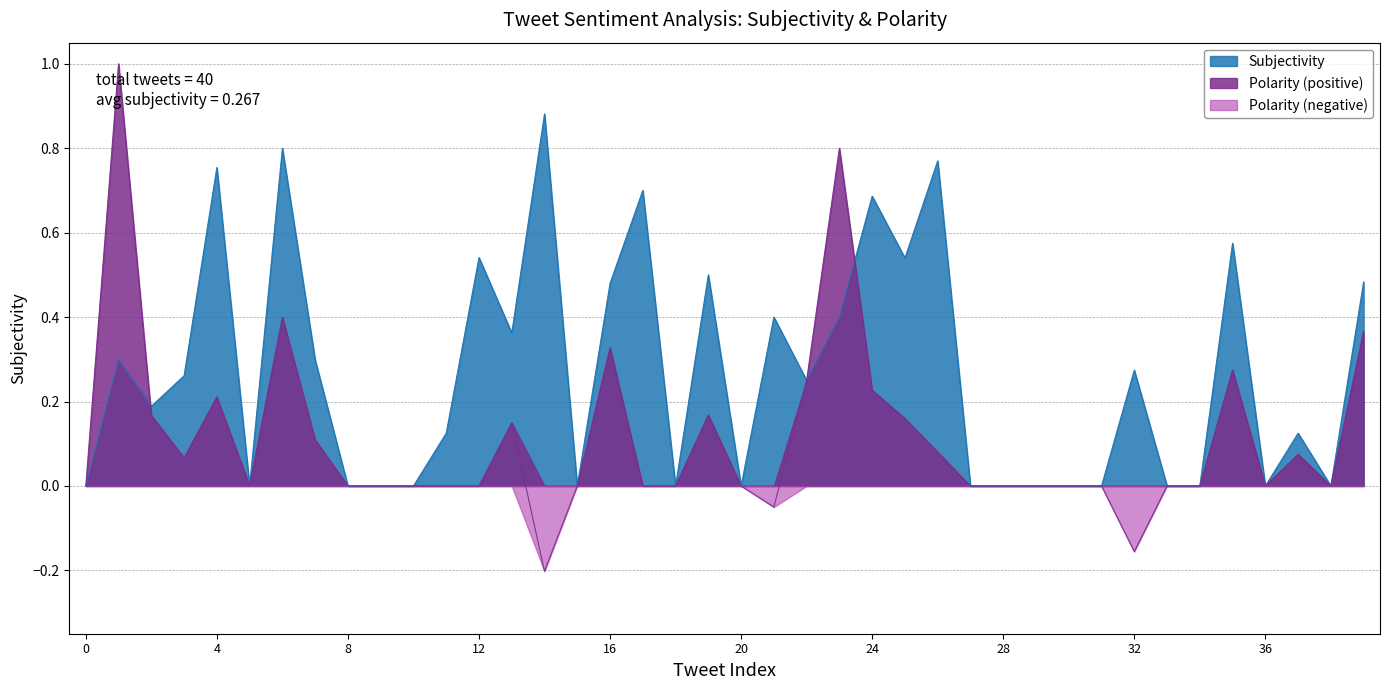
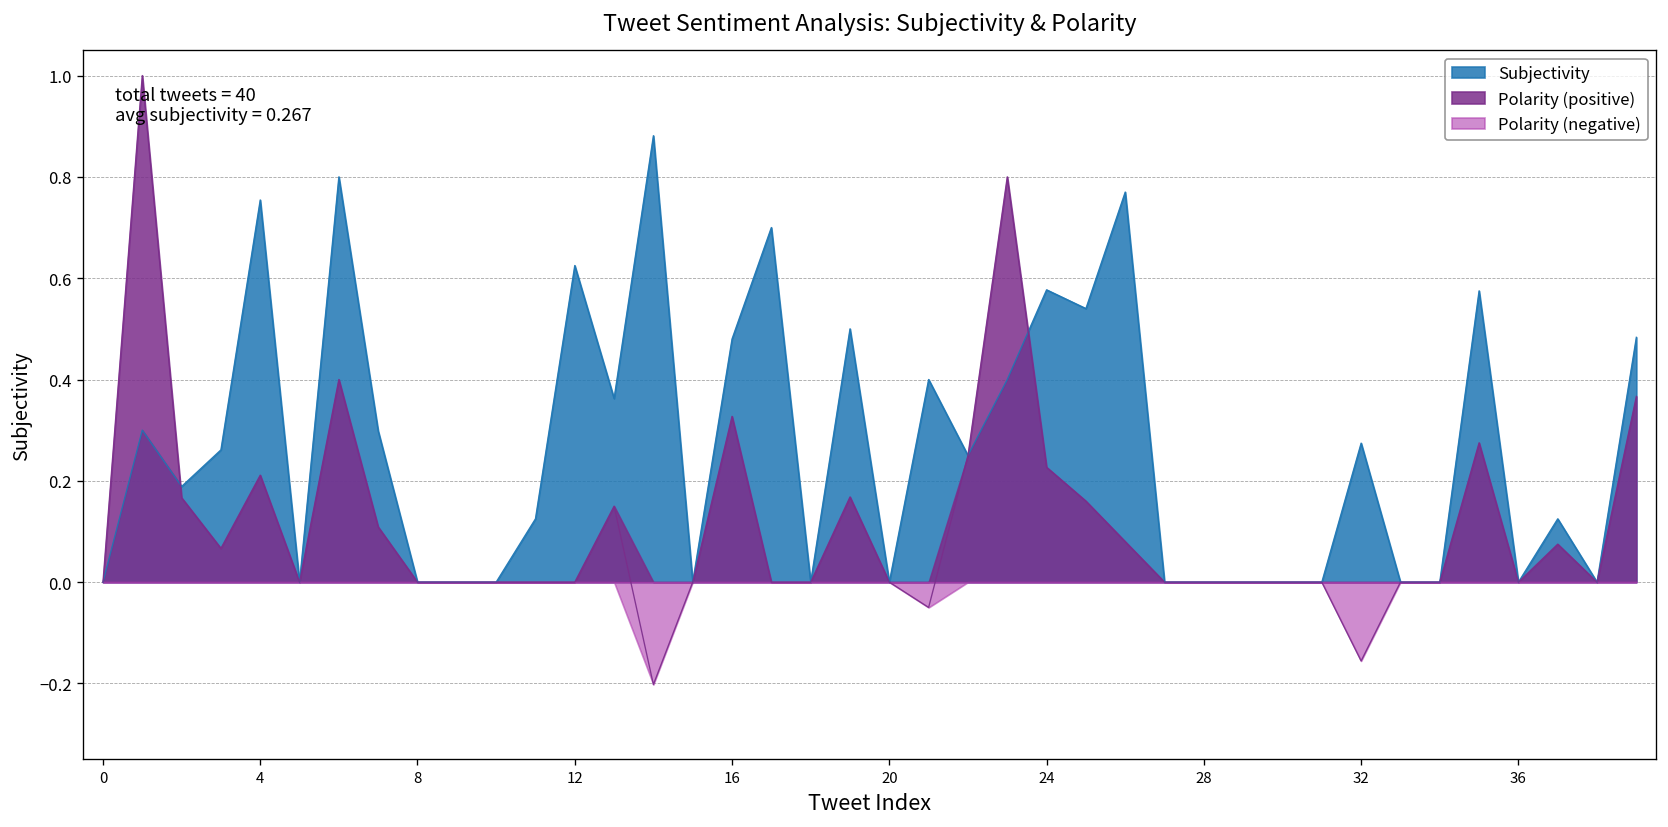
Subjectivity, 12: 0.54 -> 0.63
Subjectivity, 24: 0.69 -> 0.58
